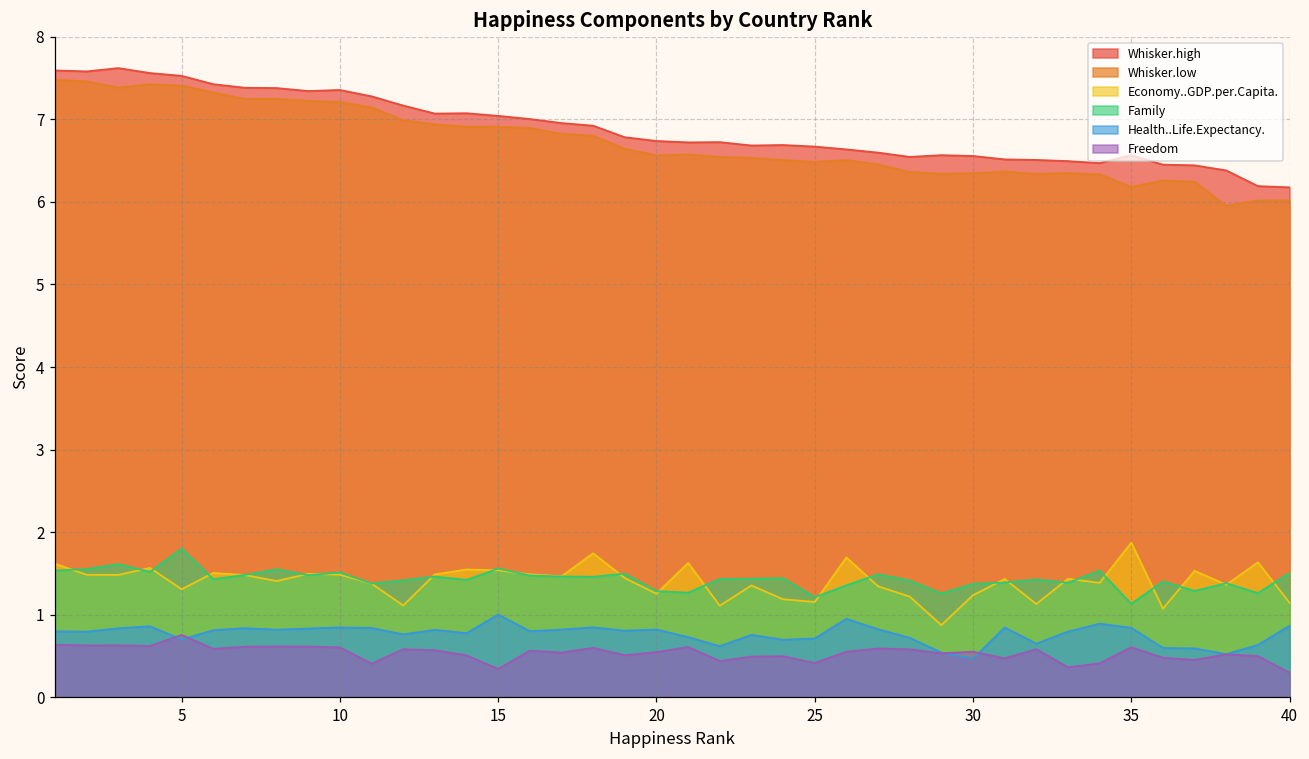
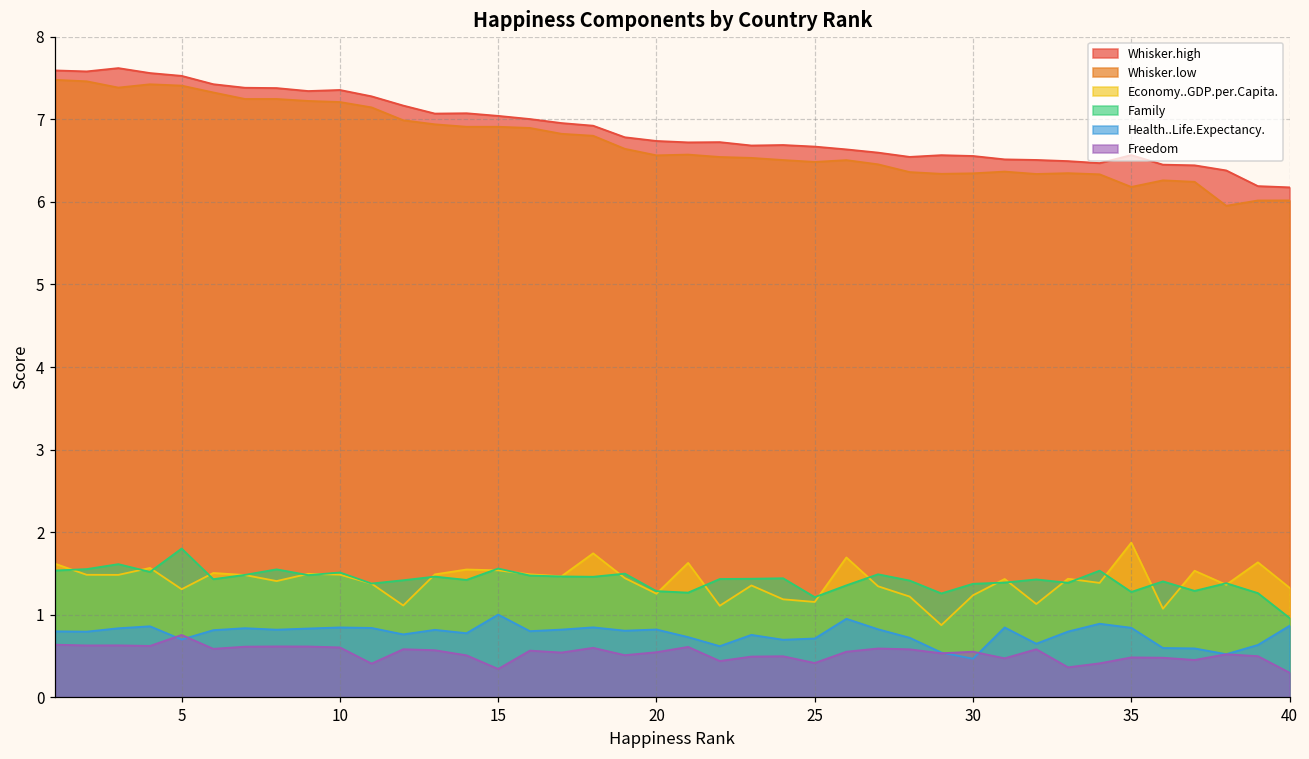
Family, 35: 1.1 -> 1.3
Freedom, 35: 0.6 -> 0.5
Economy..GDP.per.Capita., 40: 1.1 -> 1.3
Family, 40: 1.5 -> 1.0
